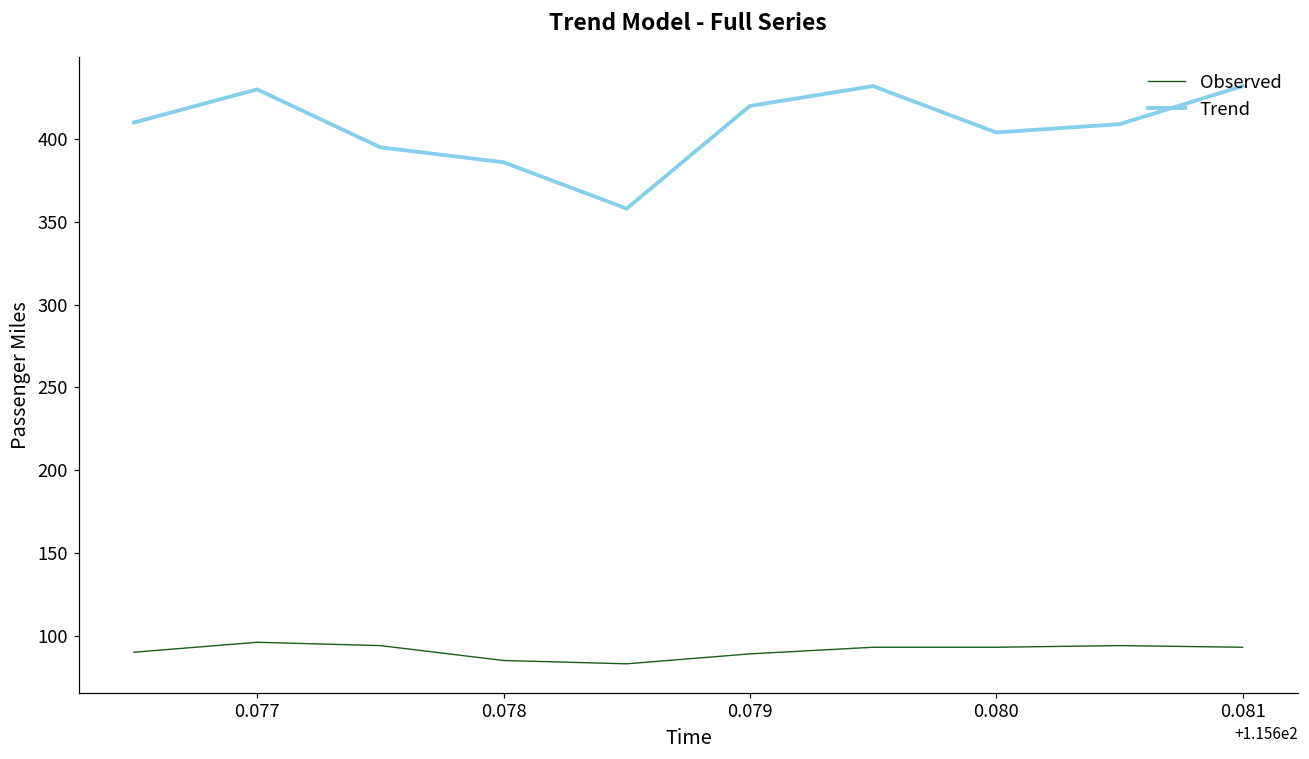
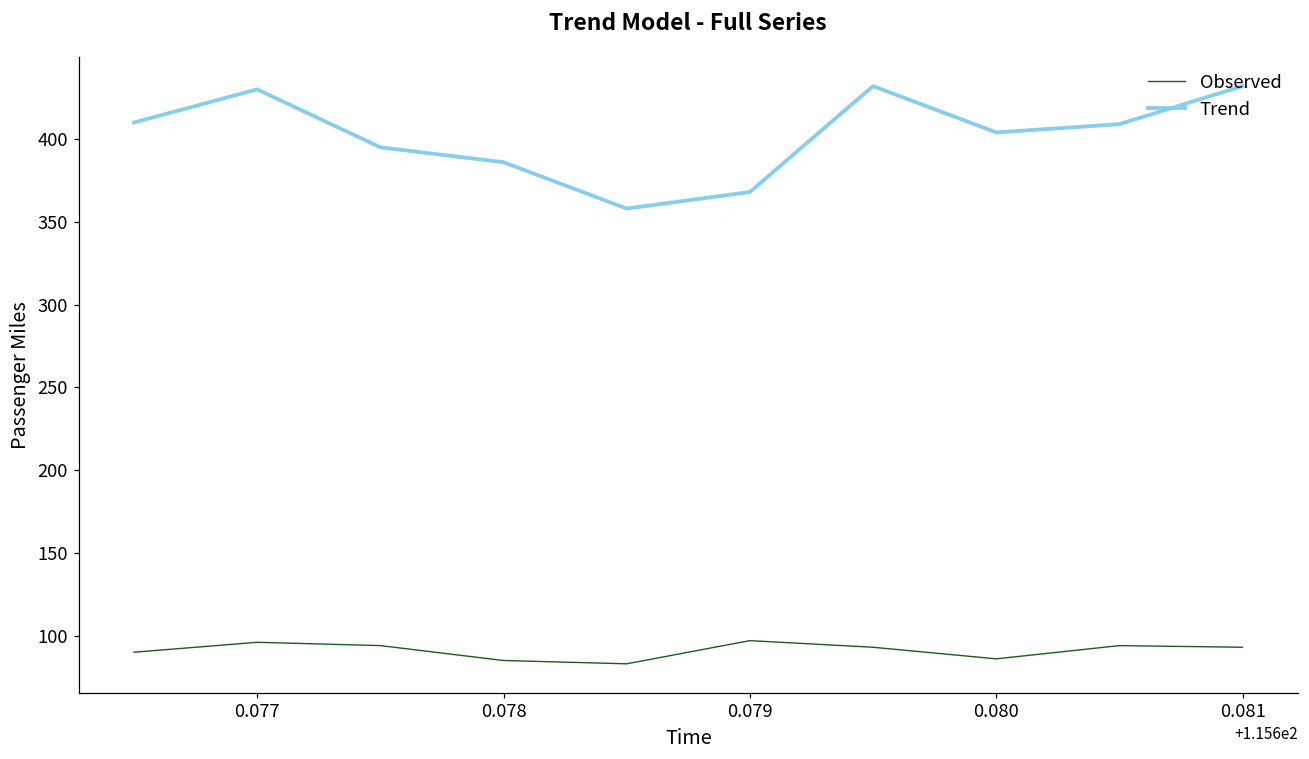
Observed, 0.079: 89 -> 97
Trend, 0.079: 420 -> 368
Observed, 0.080: 93 -> 86
